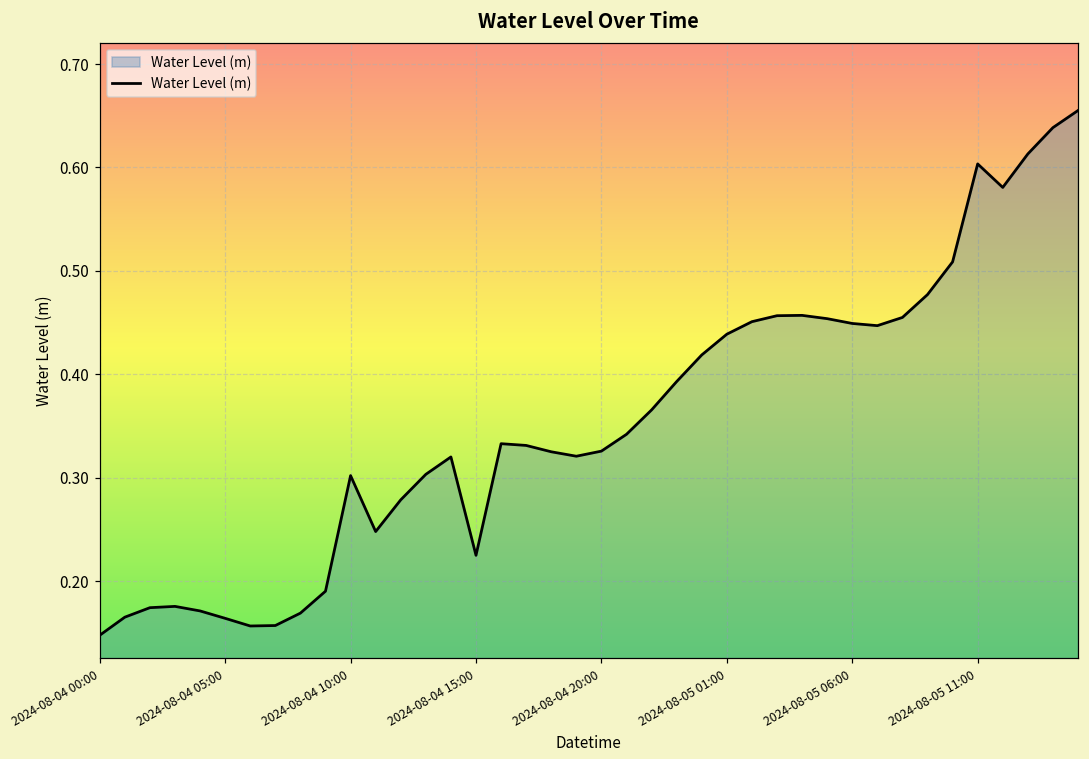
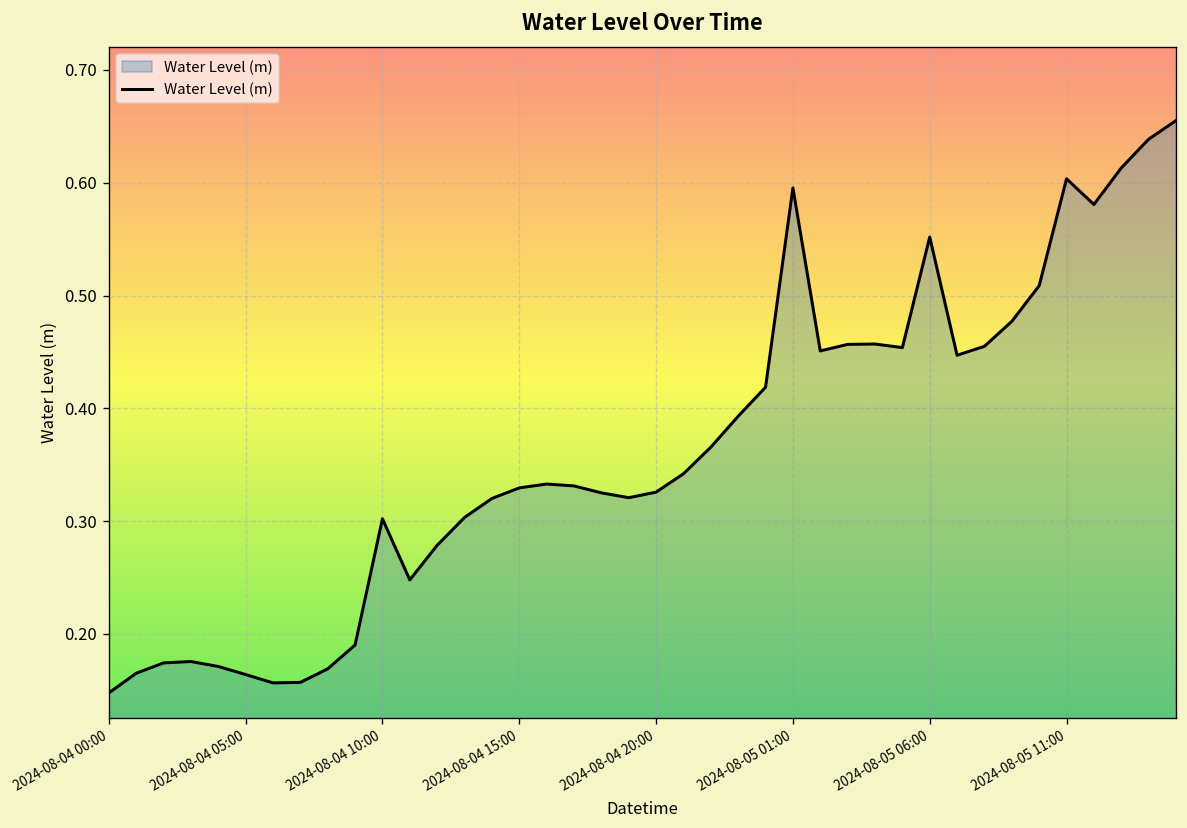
2024-08-04 15:00: 0.22 -> 0.33
2024-08-05 01:00: 0.44 -> 0.60
2024-08-05 06:00: 0.45 -> 0.55
